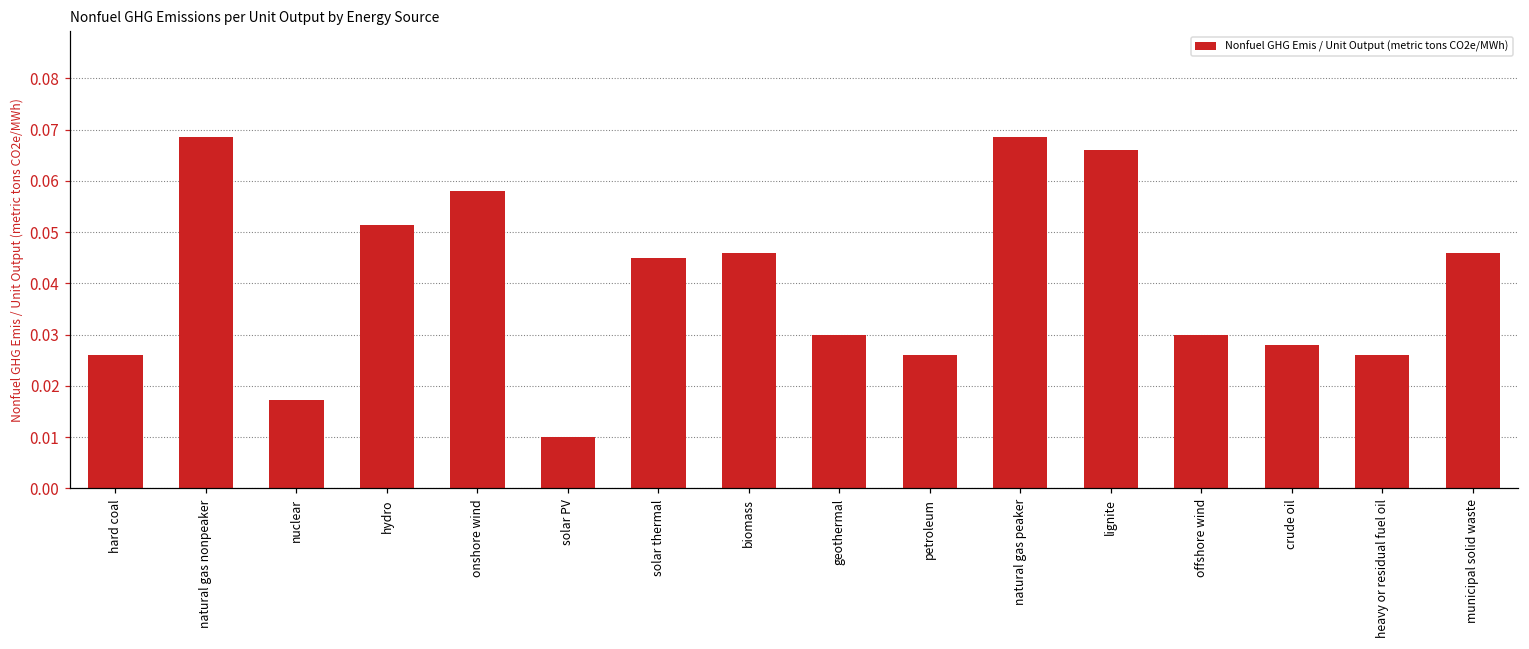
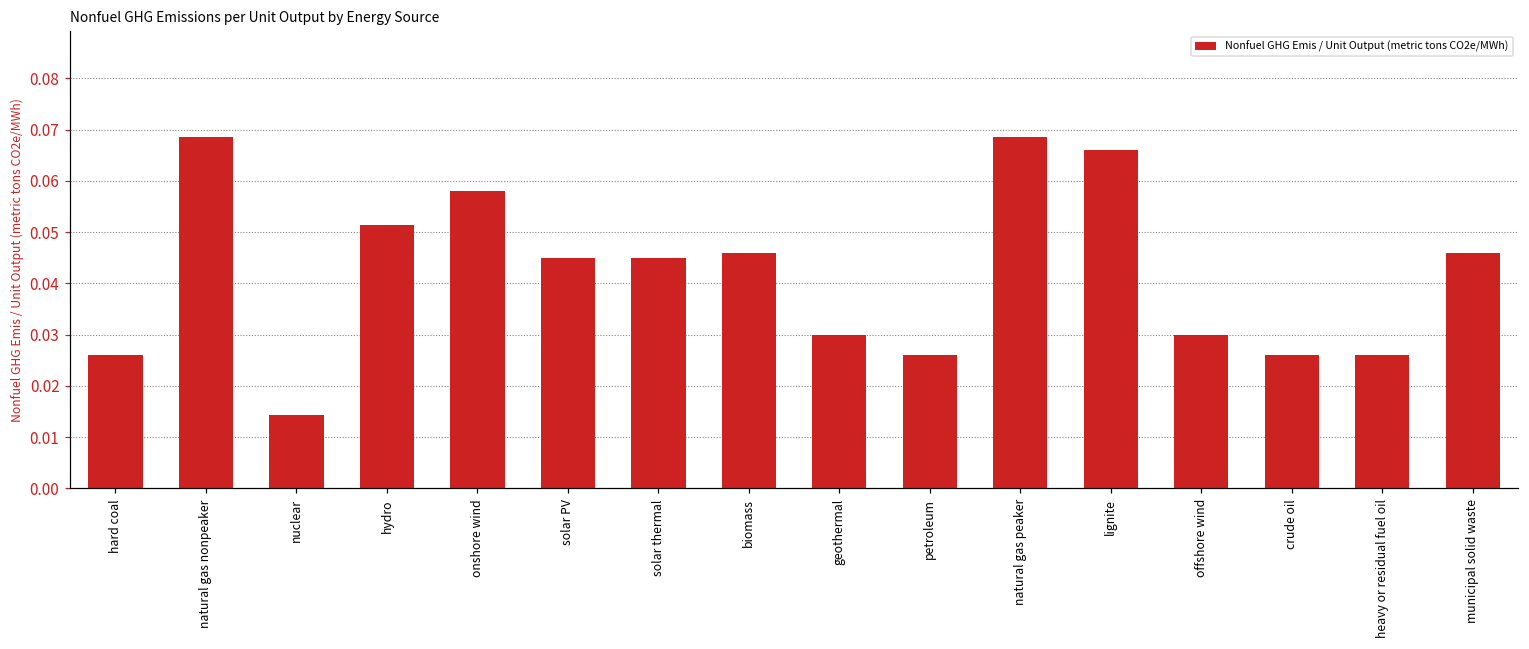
nuclear: 0.017 -> 0.014
solar PV: 0.010 -> 0.045
crude oil: 0.028 -> 0.026
